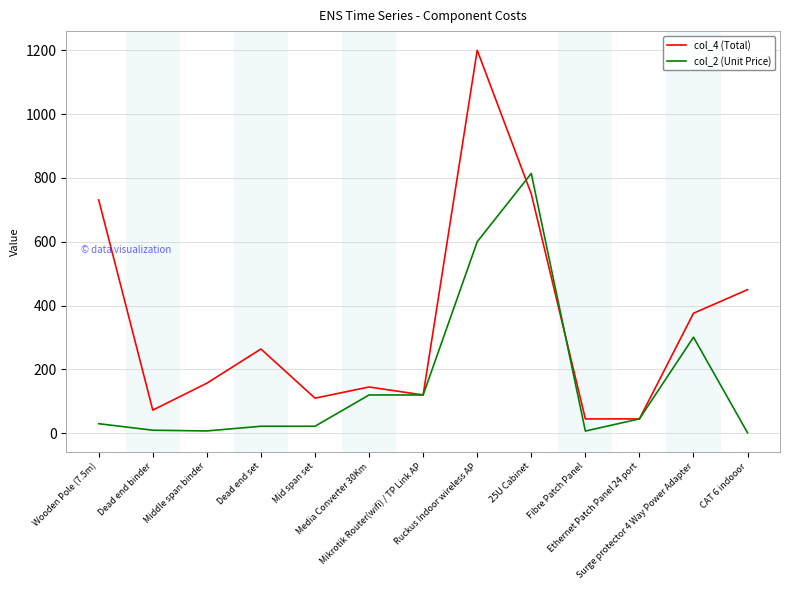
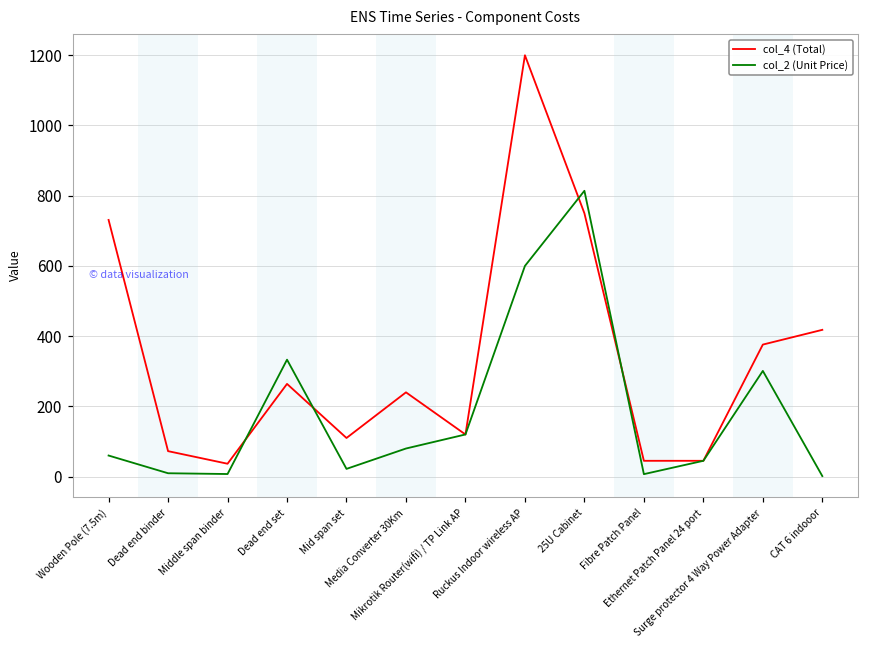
col_2 (Unit Price), Wooden Pole (7.5m): 30 -> 60
col_4 (Total), Middle span binder: 160 -> 40
col_2 (Unit Price), Dead end set: 20 -> 330
col_4 (Total), Media Converter 30Km: 150 -> 240
col_2 (Unit Price), Media Converter 30Km: 120 -> 80
col_4 (Total), CAT 6 indooor: 450 -> 420
